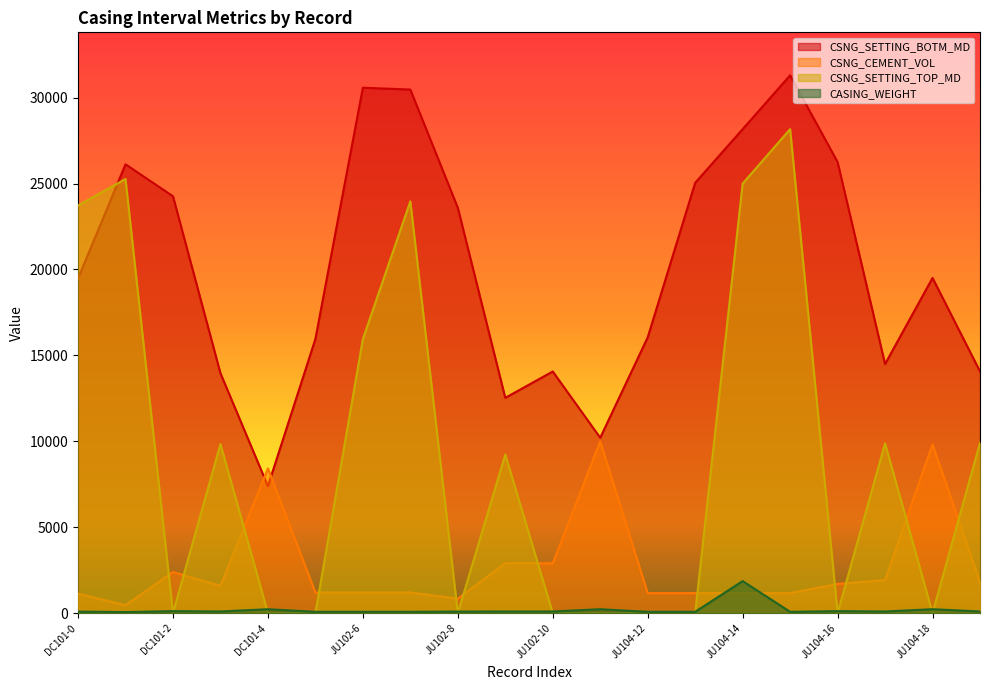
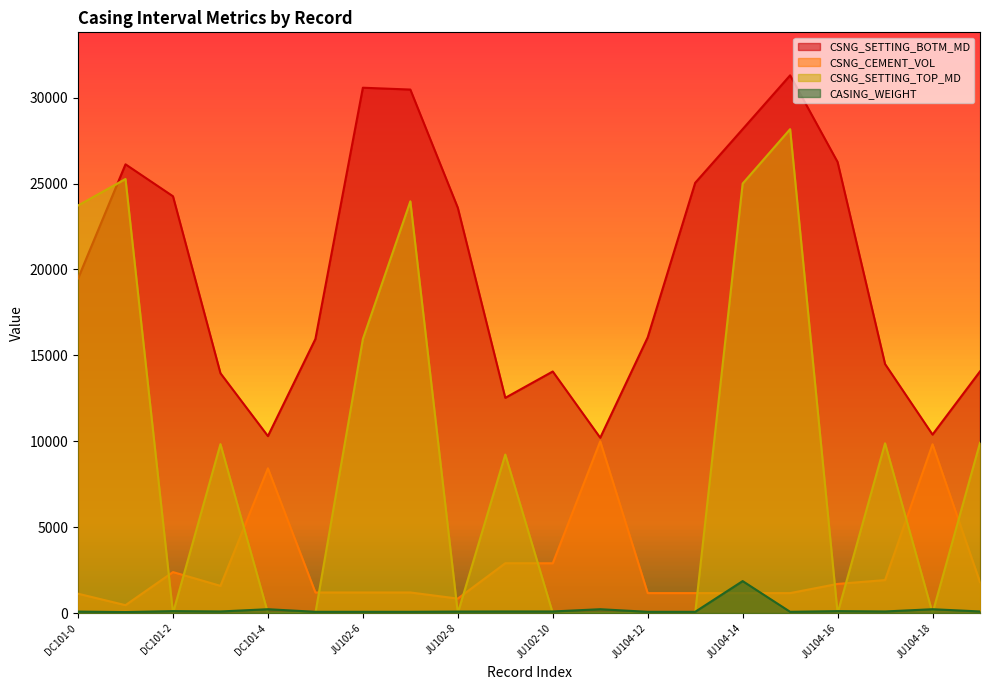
CSNG_SETTING_BOTM_MD, DC101-4: 7400 -> 10300
CSNG_SETTING_BOTM_MD, JU104-18: 19500 -> 10400
